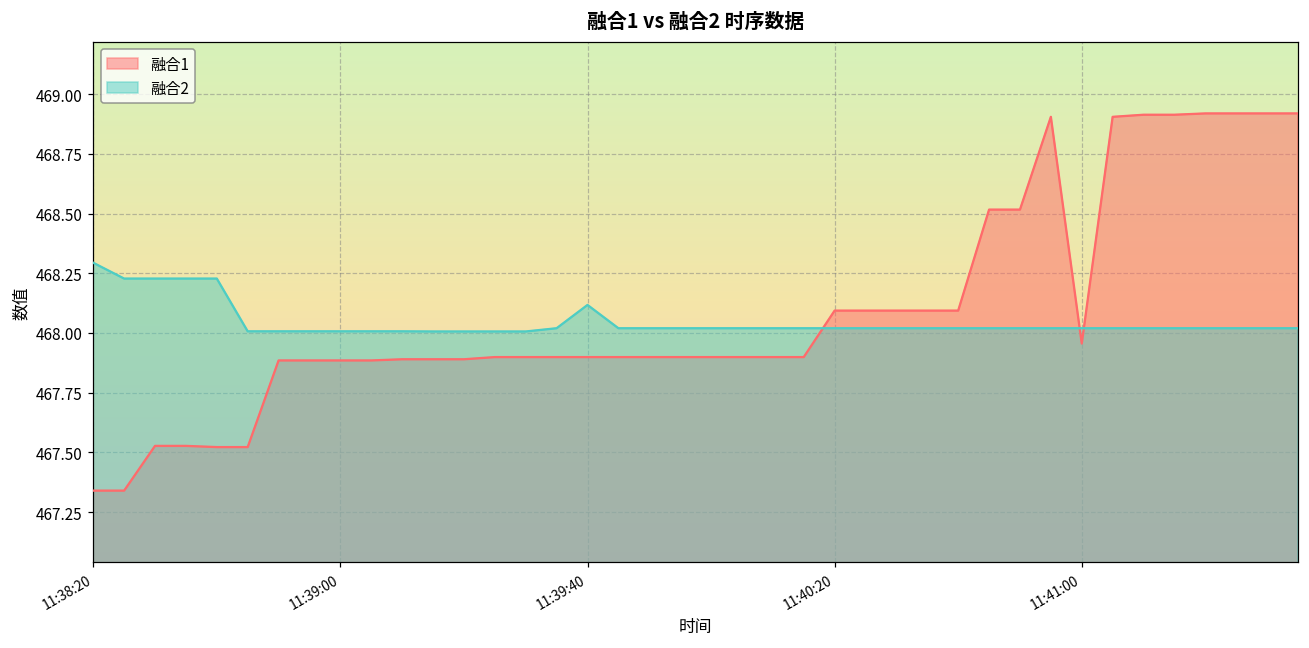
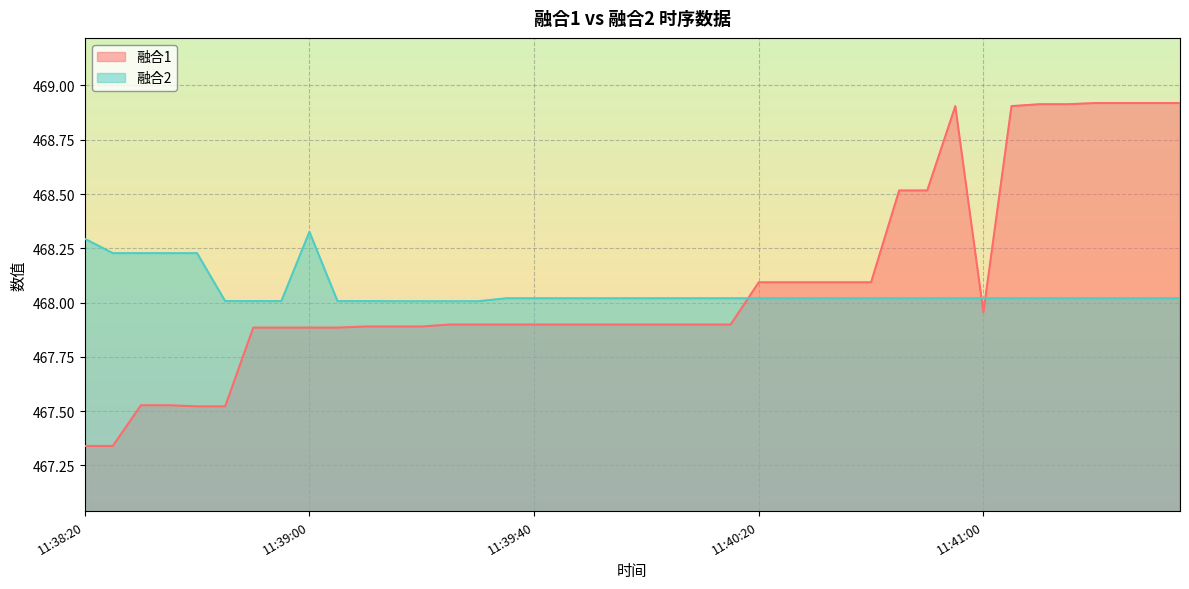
融合2, 11:39:00: 468.01 -> 468.33
融合2, 11:39:40: 468.12 -> 468.02
